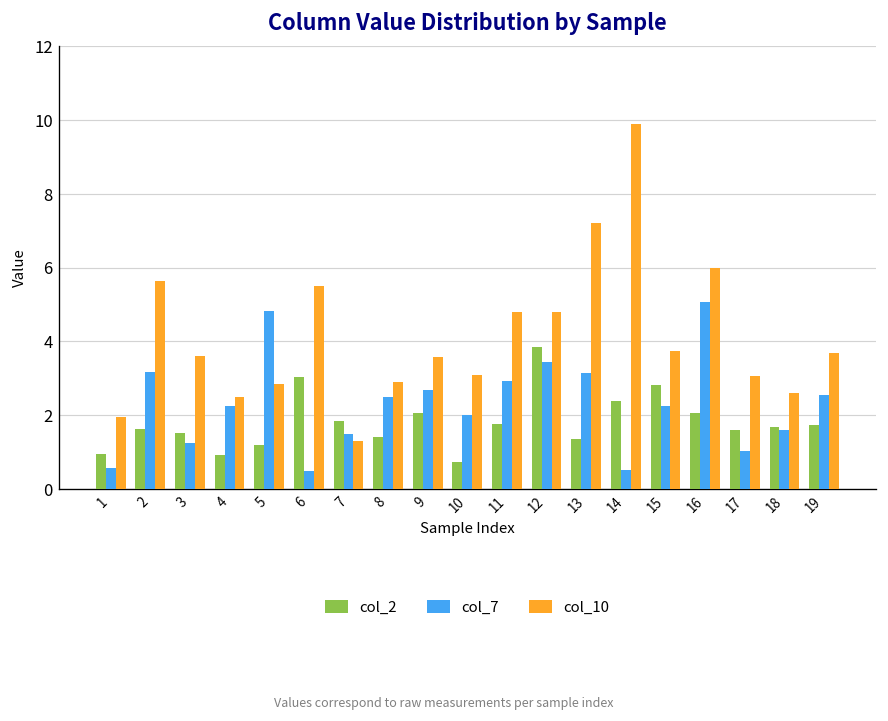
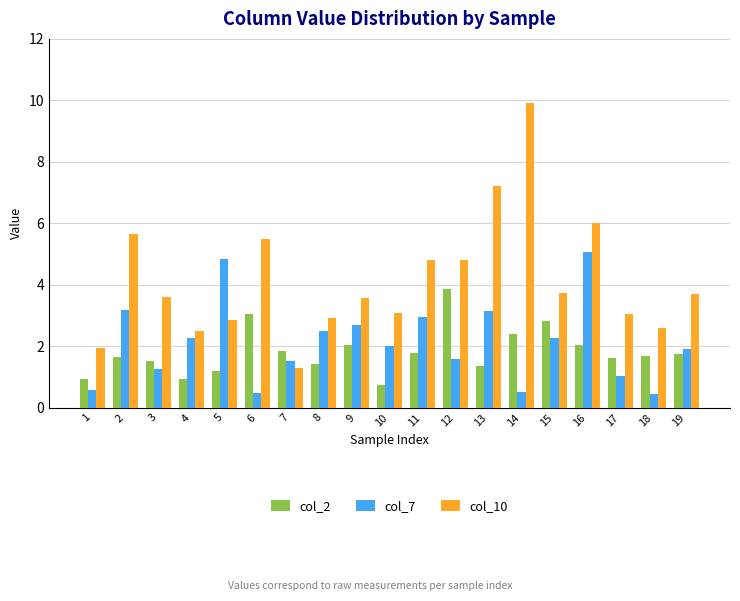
col_7, 12: 3.5 -> 1.6
col_7, 18: 1.6 -> 0.4
col_7, 19: 2.6 -> 1.9
